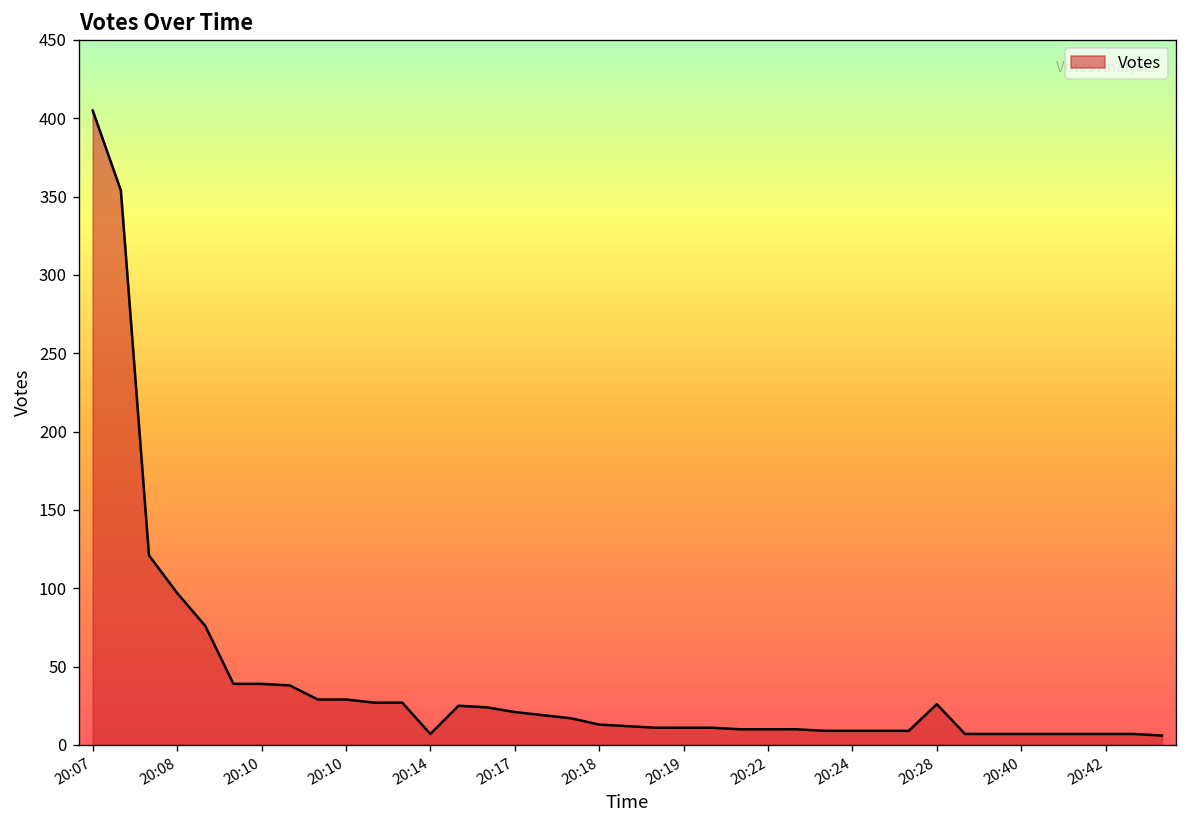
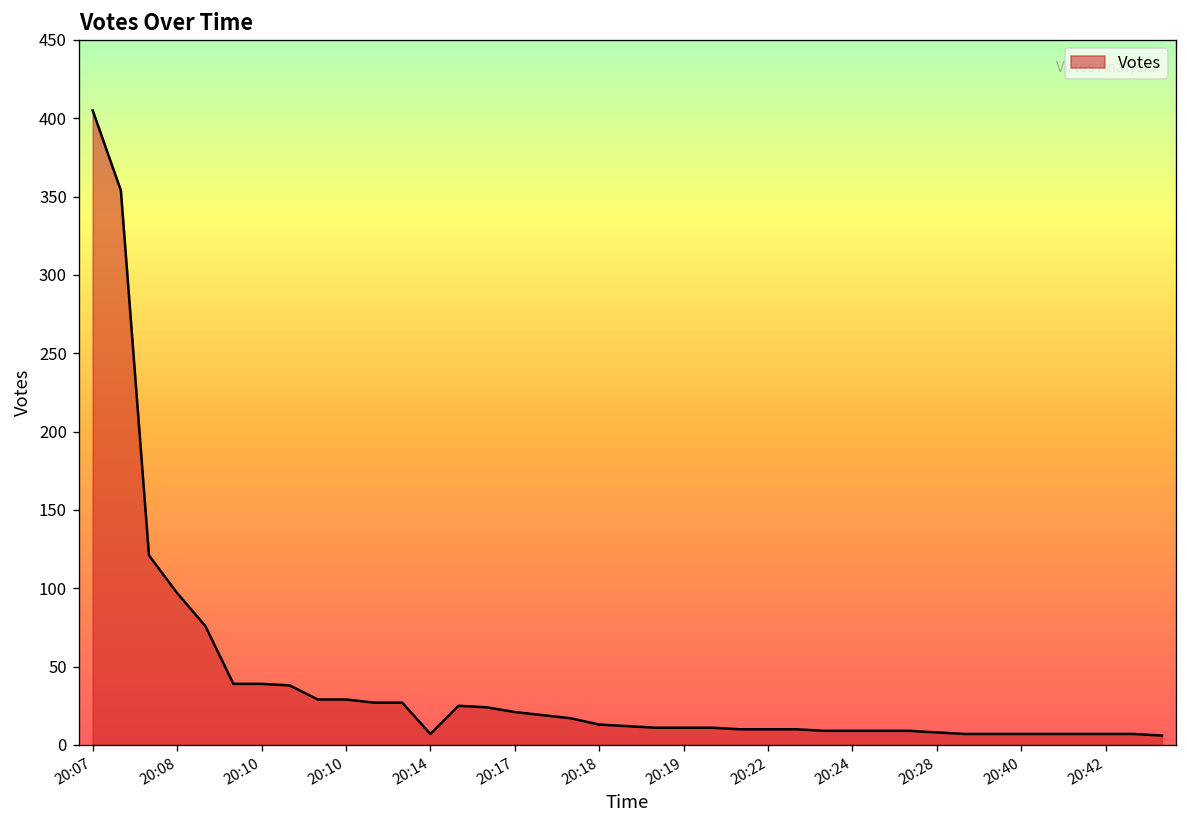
20:28: 26 -> 8
